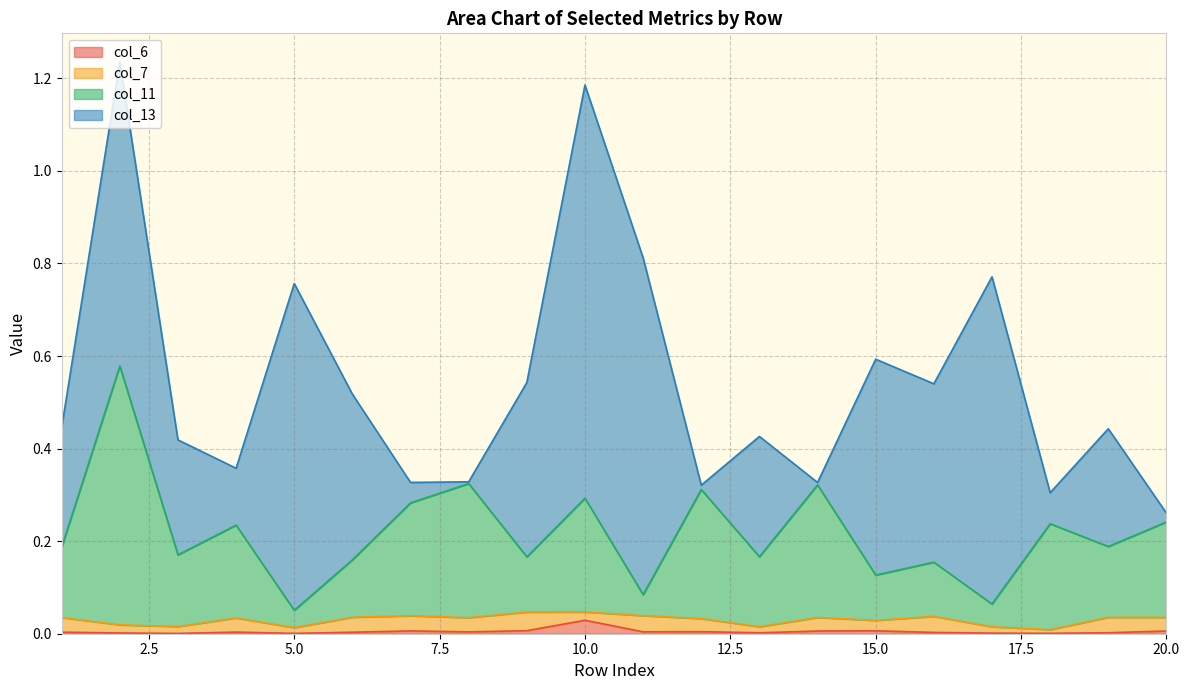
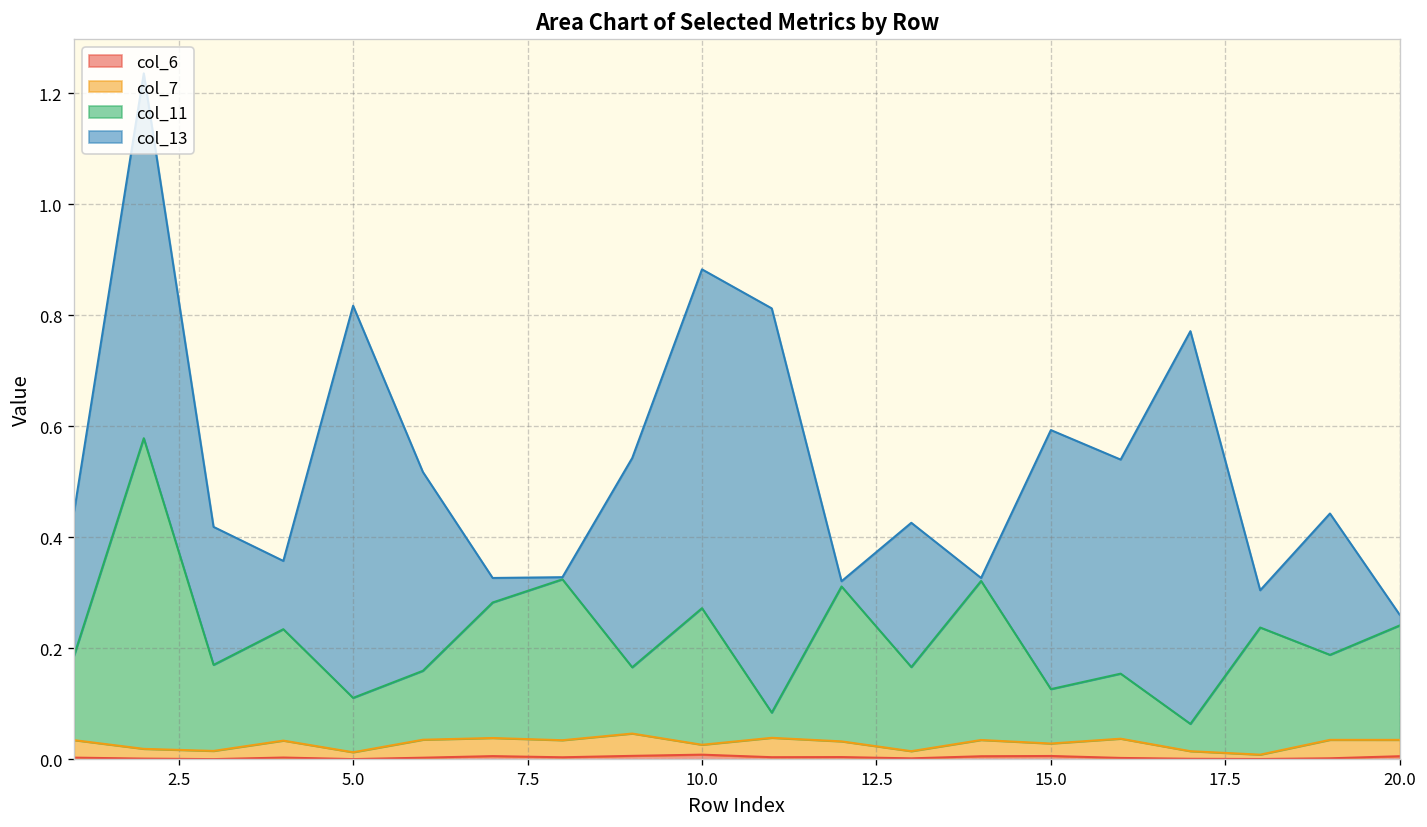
col_11, 5.0: 0.04 -> 0.10
col_6, 10.0: 0.03 -> 0.01
col_13, 10.0: 0.89 -> 0.61
